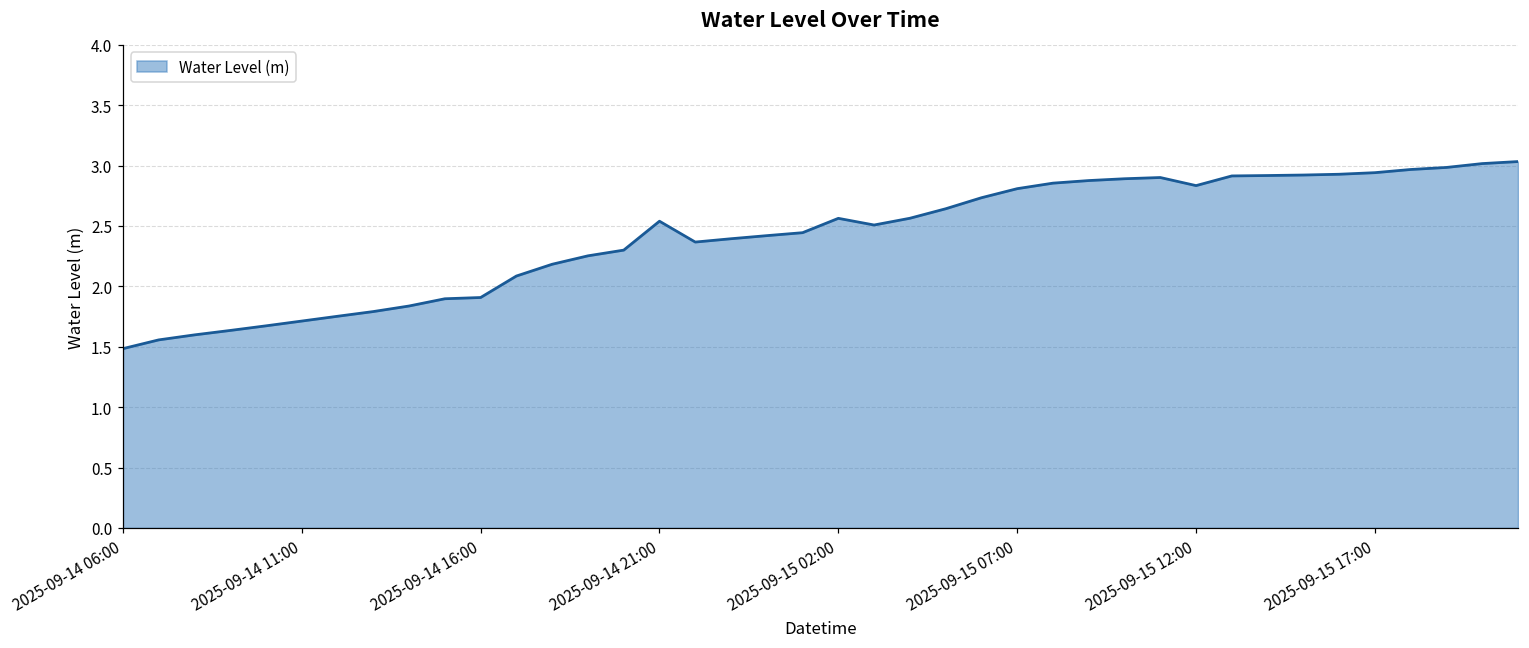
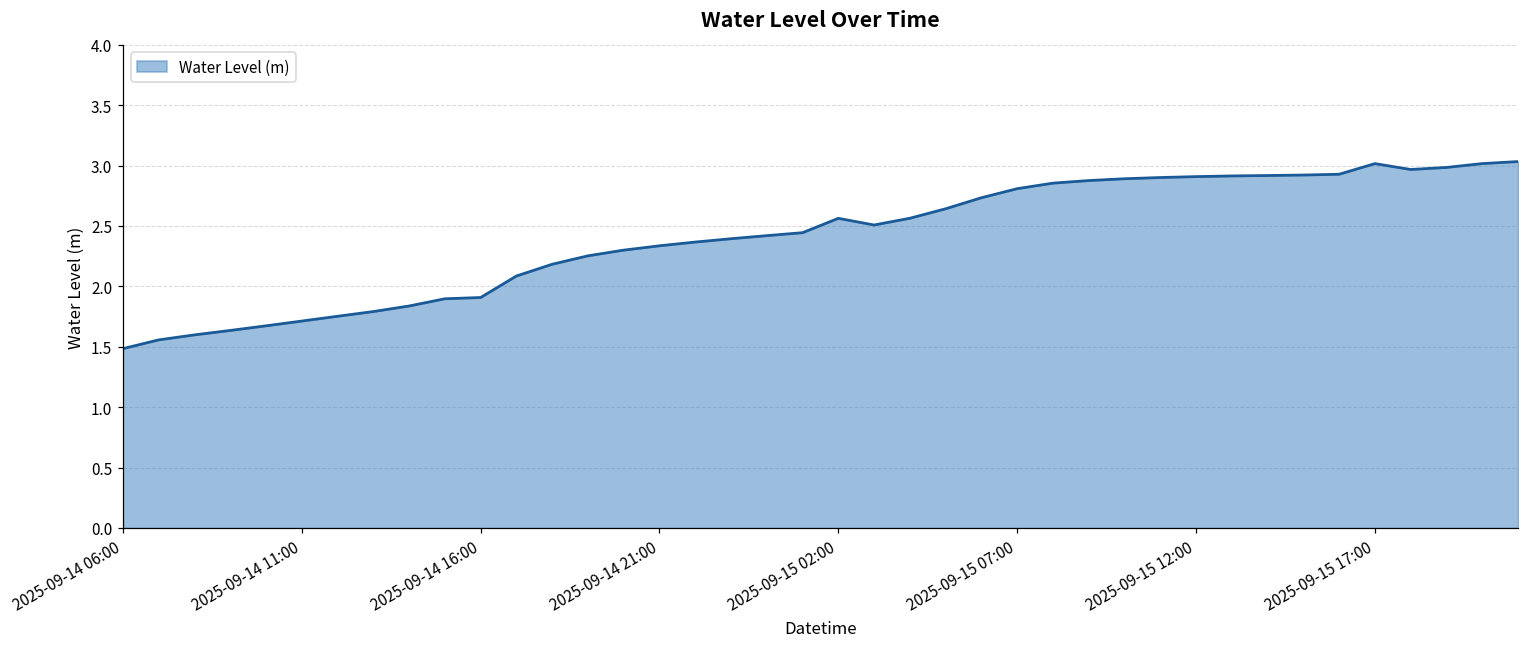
2025-09-14 21:00: 2.54 -> 2.34
2025-09-15 12:00: 2.83 -> 2.91
2025-09-15 17:00: 2.94 -> 3.02
